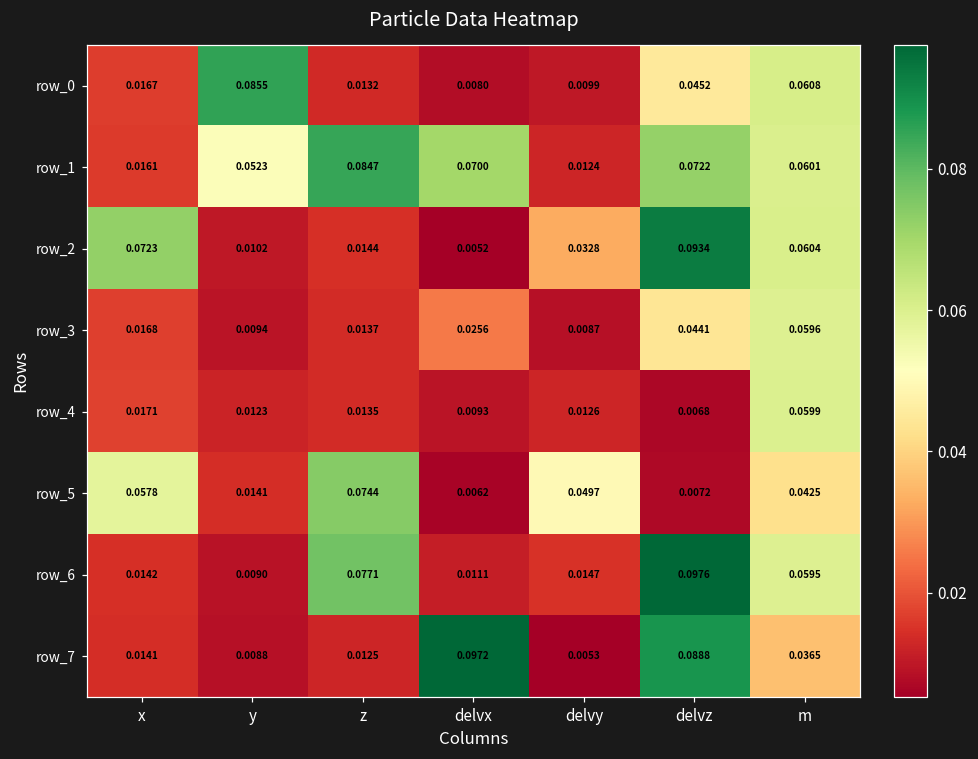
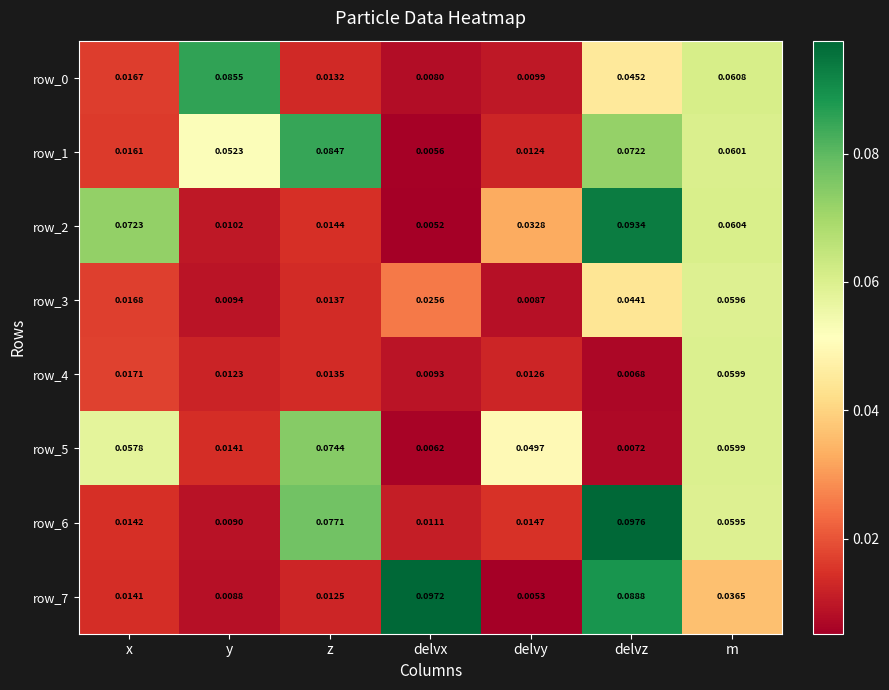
row_1, delvx: 0.0700 -> 0.0056
row_5, m: 0.0425 -> 0.0599
